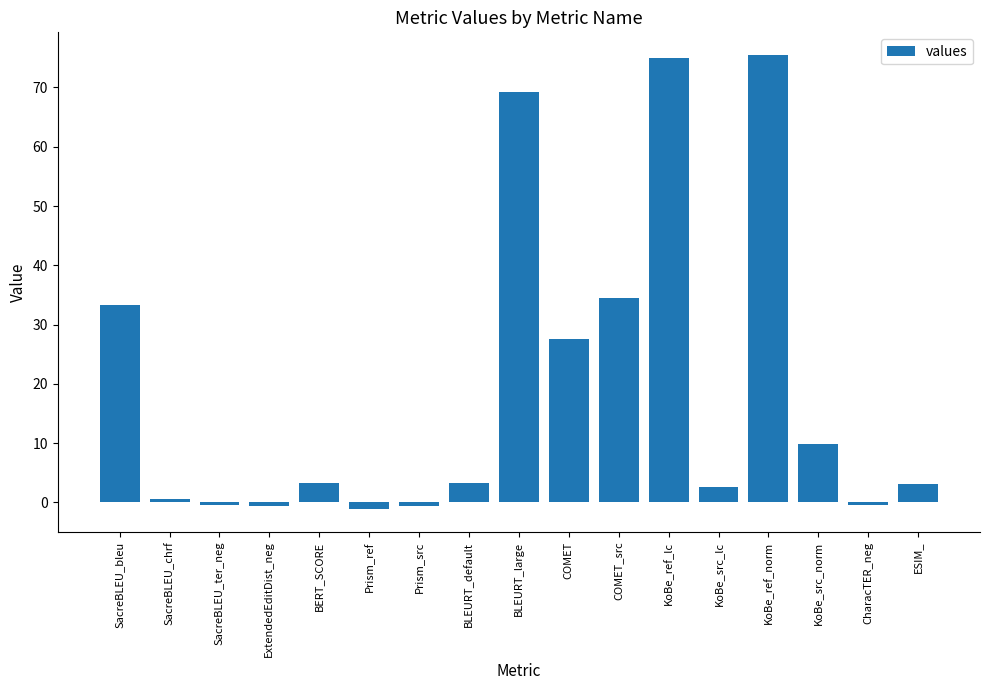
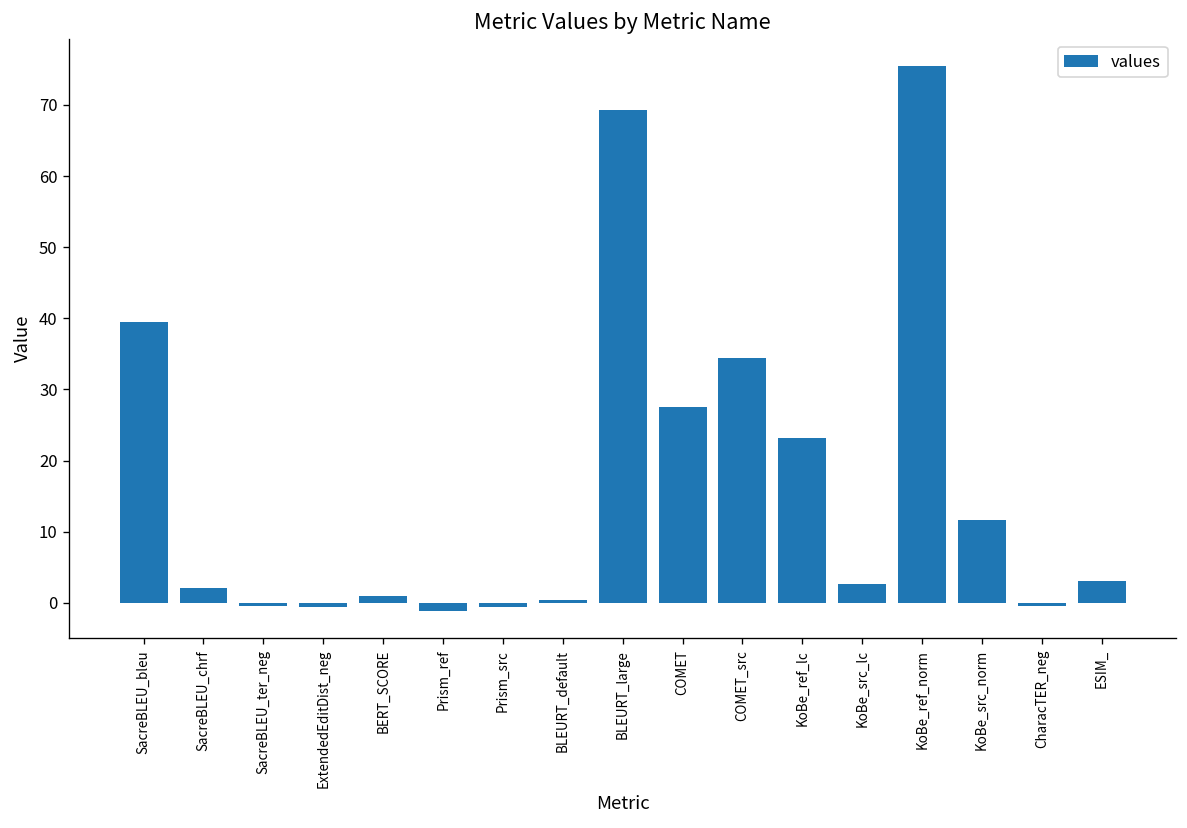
SacreBLEU_bleu: 33 -> 40
SacreBLEU_chrf: 1 -> 2
BERT_SCORE: 3 -> 1
BLEURT_default: 3 -> 0
KoBe_ref_lc: 75 -> 23
KoBe_src_norm: 10 -> 12
